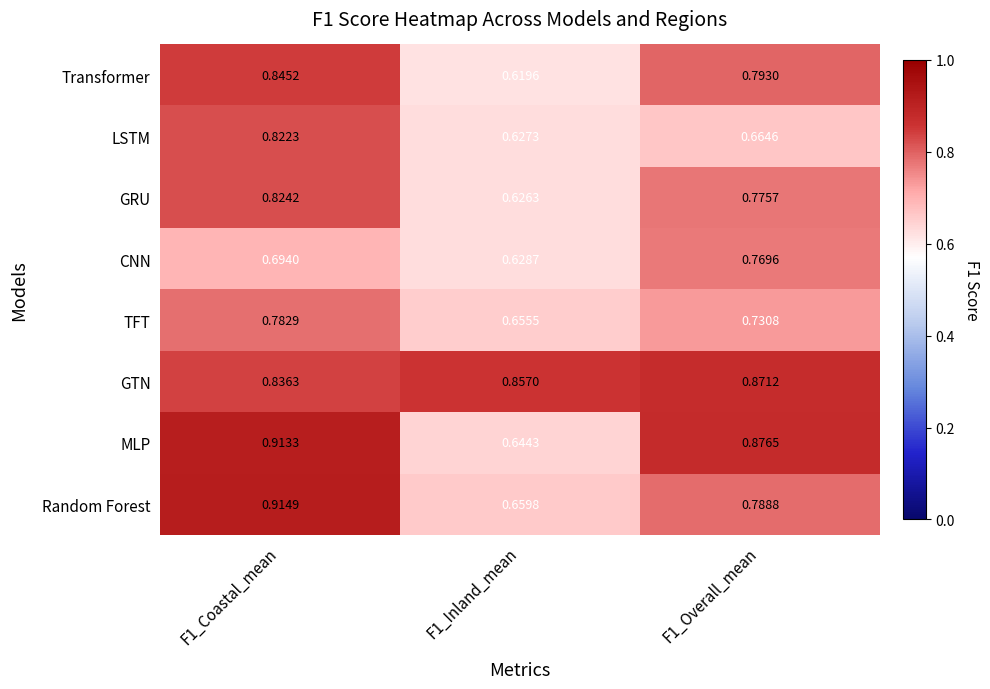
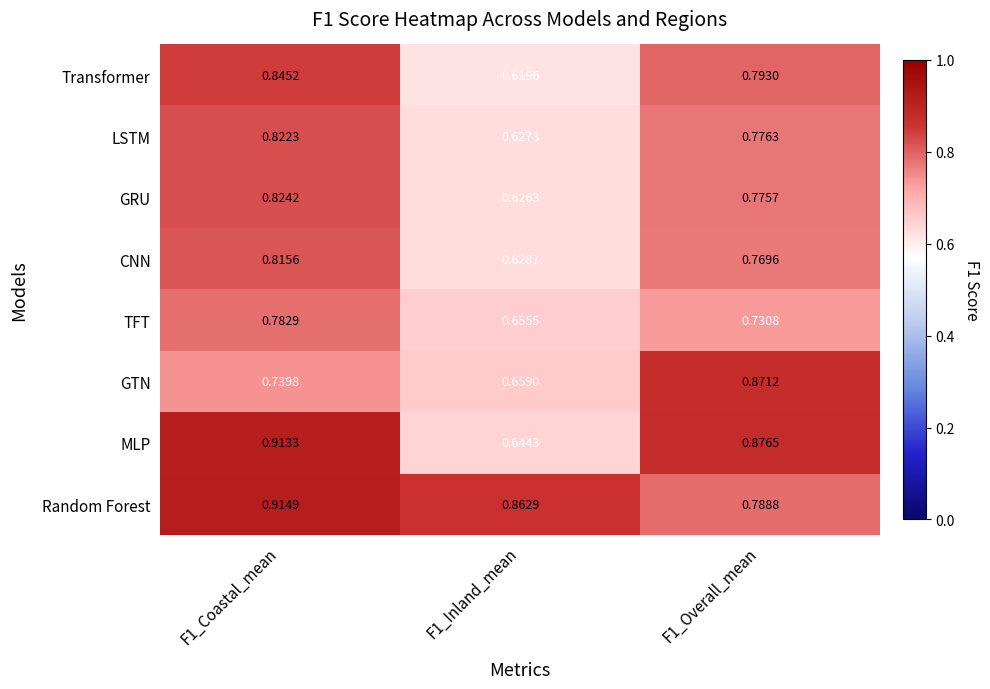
LSTM, F1_Overall_mean: 0.6646 -> 0.7763
CNN, F1_Coastal_mean: 0.6940 -> 0.8156
GTN, F1_Coastal_mean: 0.8363 -> 0.7398
GTN, F1_Inland_mean: 0.8570 -> 0.6590
Random Forest, F1_Inland_mean: 0.6598 -> 0.8629
